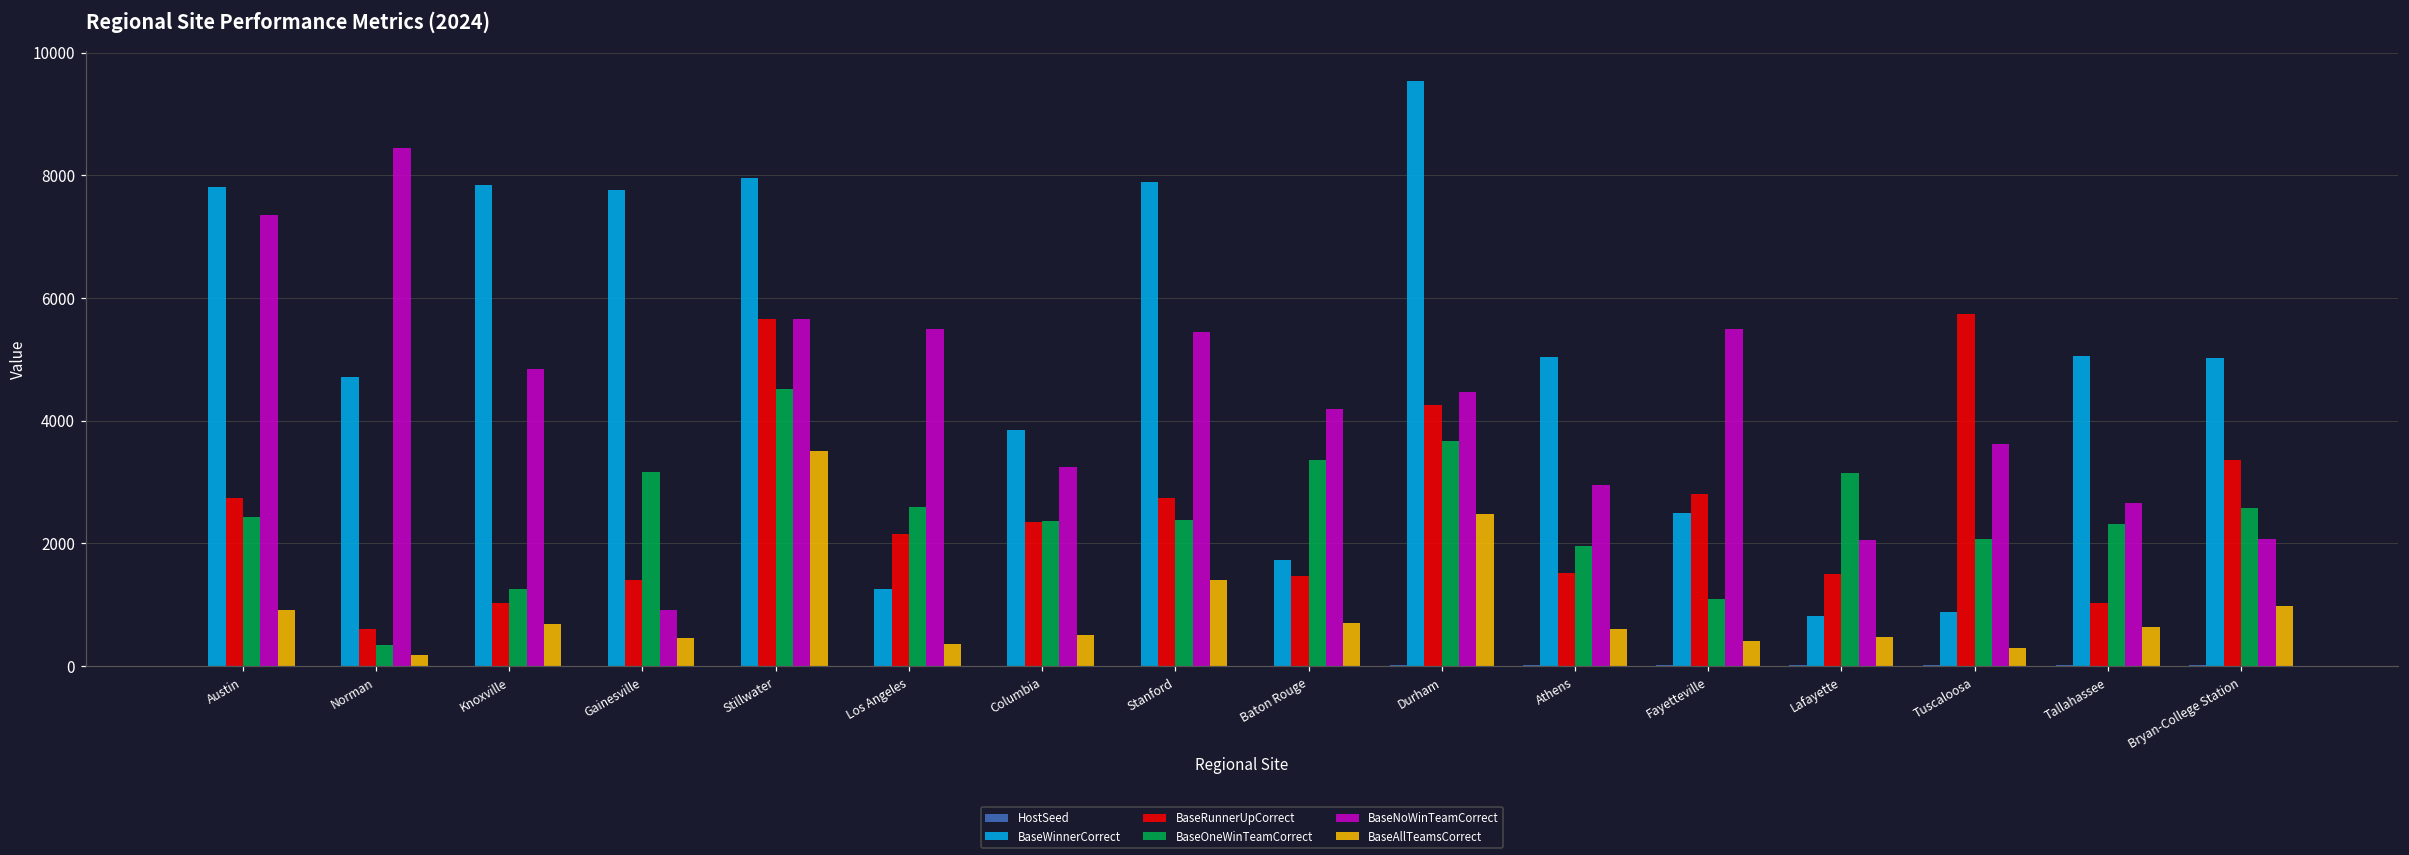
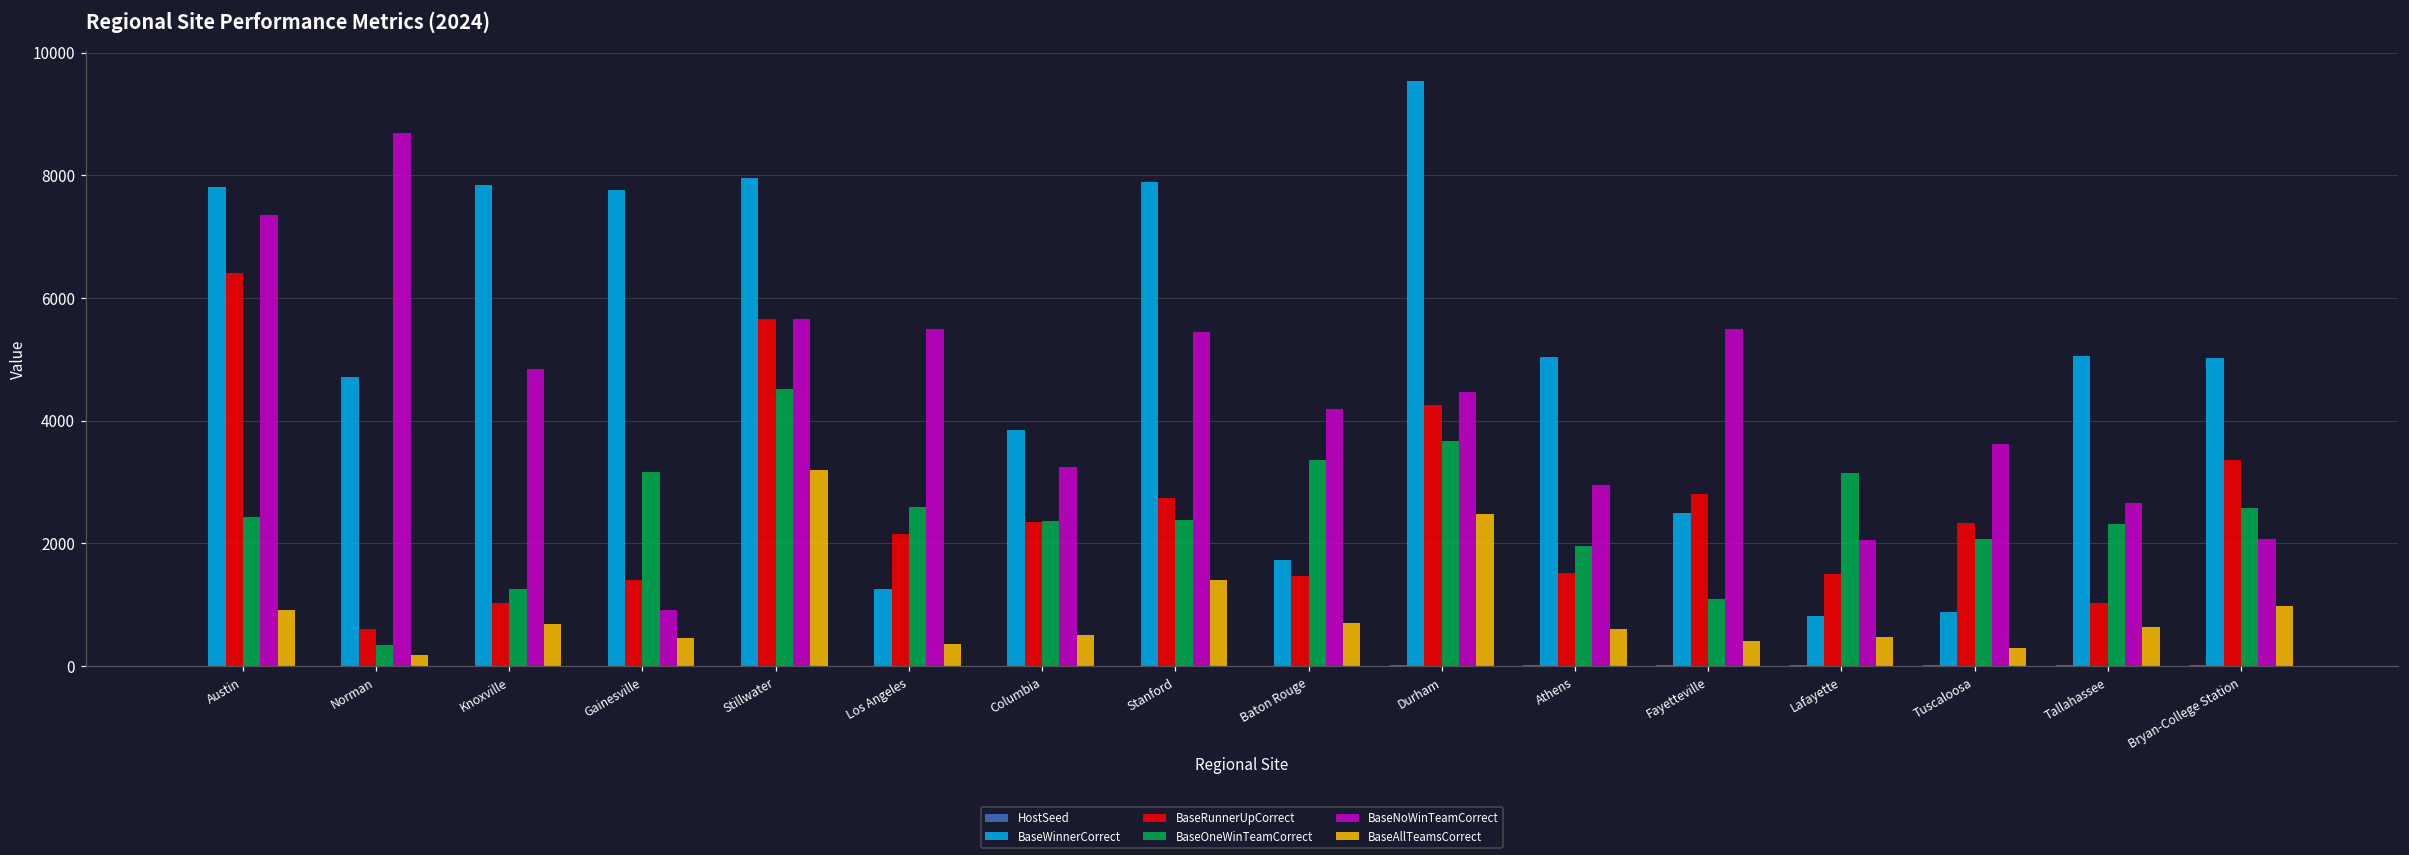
BaseRunnerUpCorrect, Austin: 2700 -> 6400
BaseNoWinTeamCorrect, Norman: 8400 -> 8700
BaseAllTeamsCorrect, Stillwater: 3500 -> 3200
BaseRunnerUpCorrect, Tuscaloosa: 5700 -> 2300
